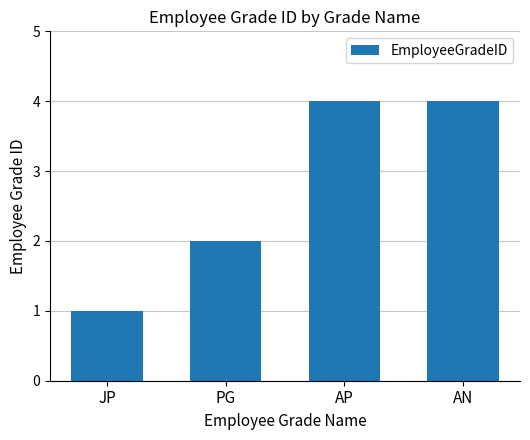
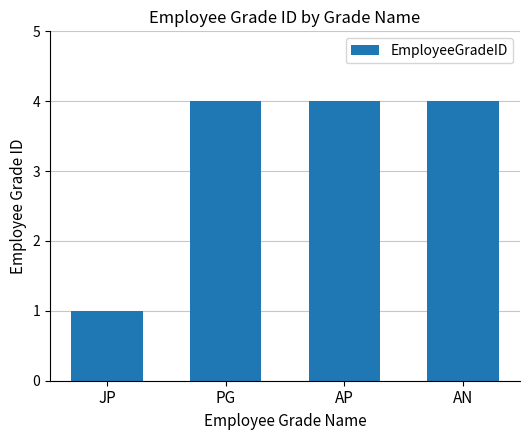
PG: 2 -> 4
